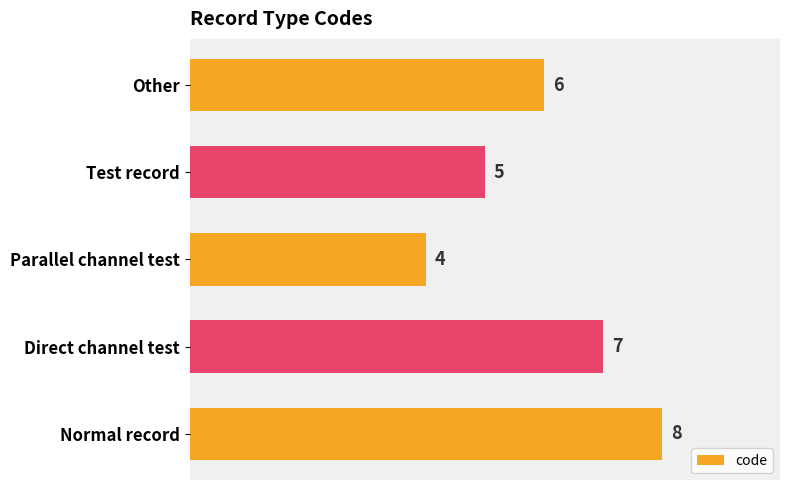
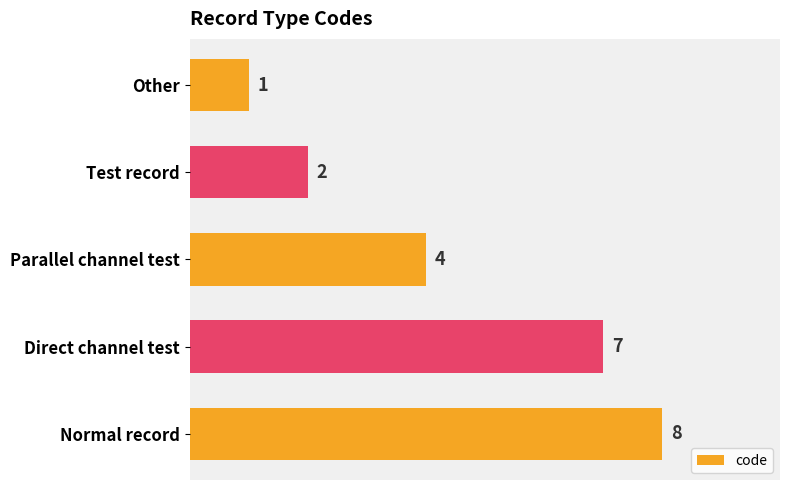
Other: 6 -> 1
Test record: 5 -> 2
